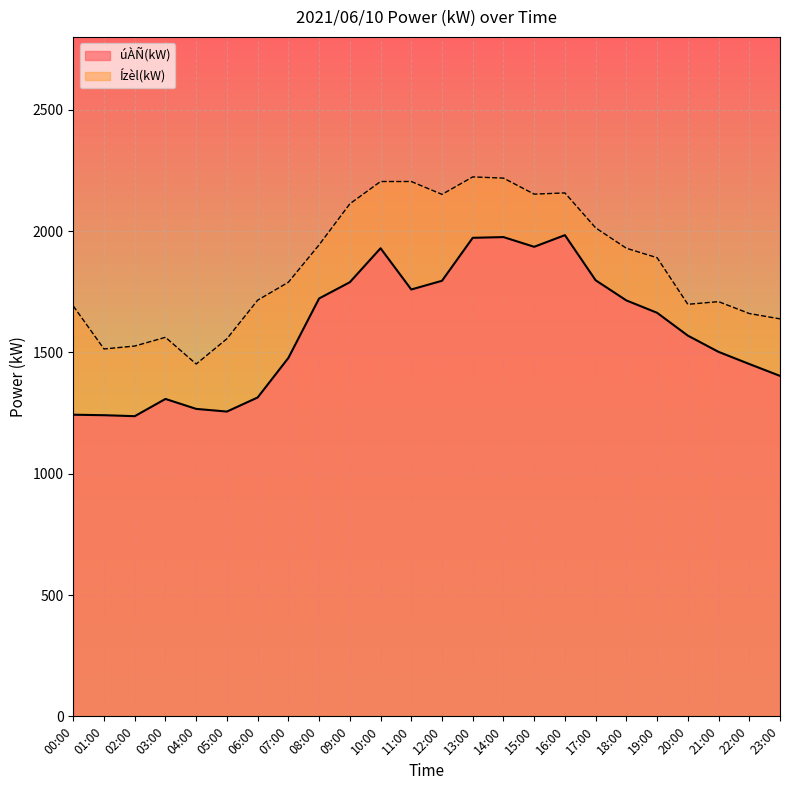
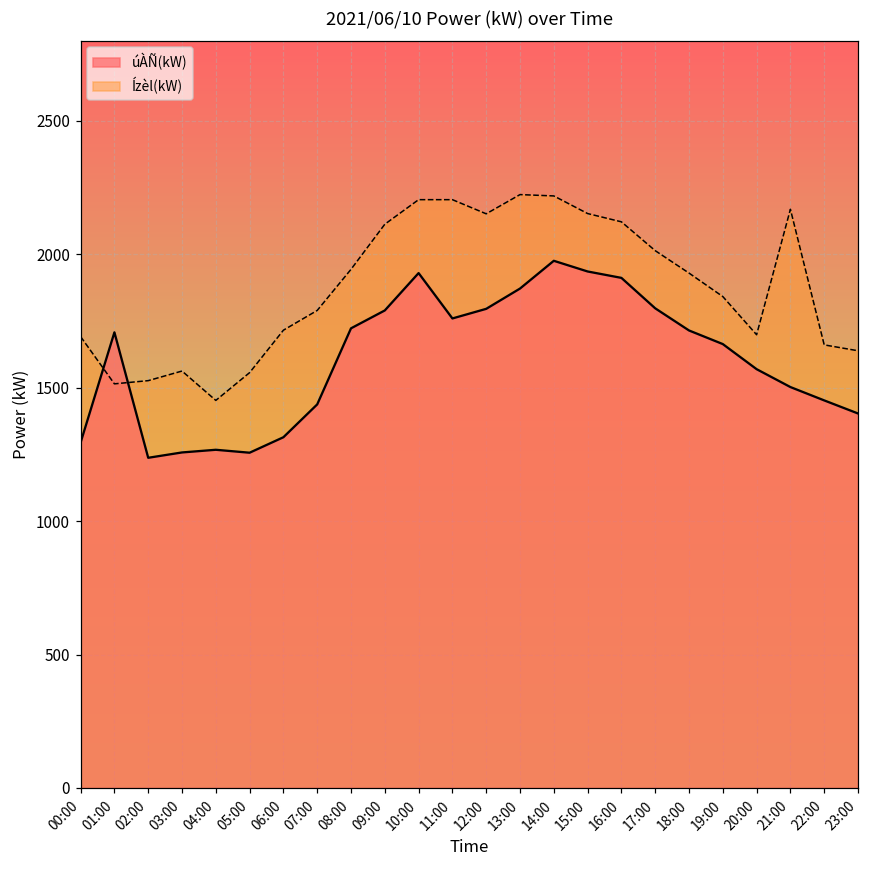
úÀÑ(kW), 00:00: 1240 -> 1290
úÀÑ(kW), 01:00: 1240 -> 1710
úÀÑ(kW), 03:00: 1310 -> 1260
úÀÑ(kW), 07:00: 1480 -> 1440
úÀÑ(kW), 13:00: 1970 -> 1870
úÀÑ(kW), 16:00: 1980 -> 1910
Ízèl(kW), 16:00: 2160 -> 2120
Ízèl(kW), 19:00: 1890 -> 1840
Ízèl(kW), 21:00: 1710 -> 2170
